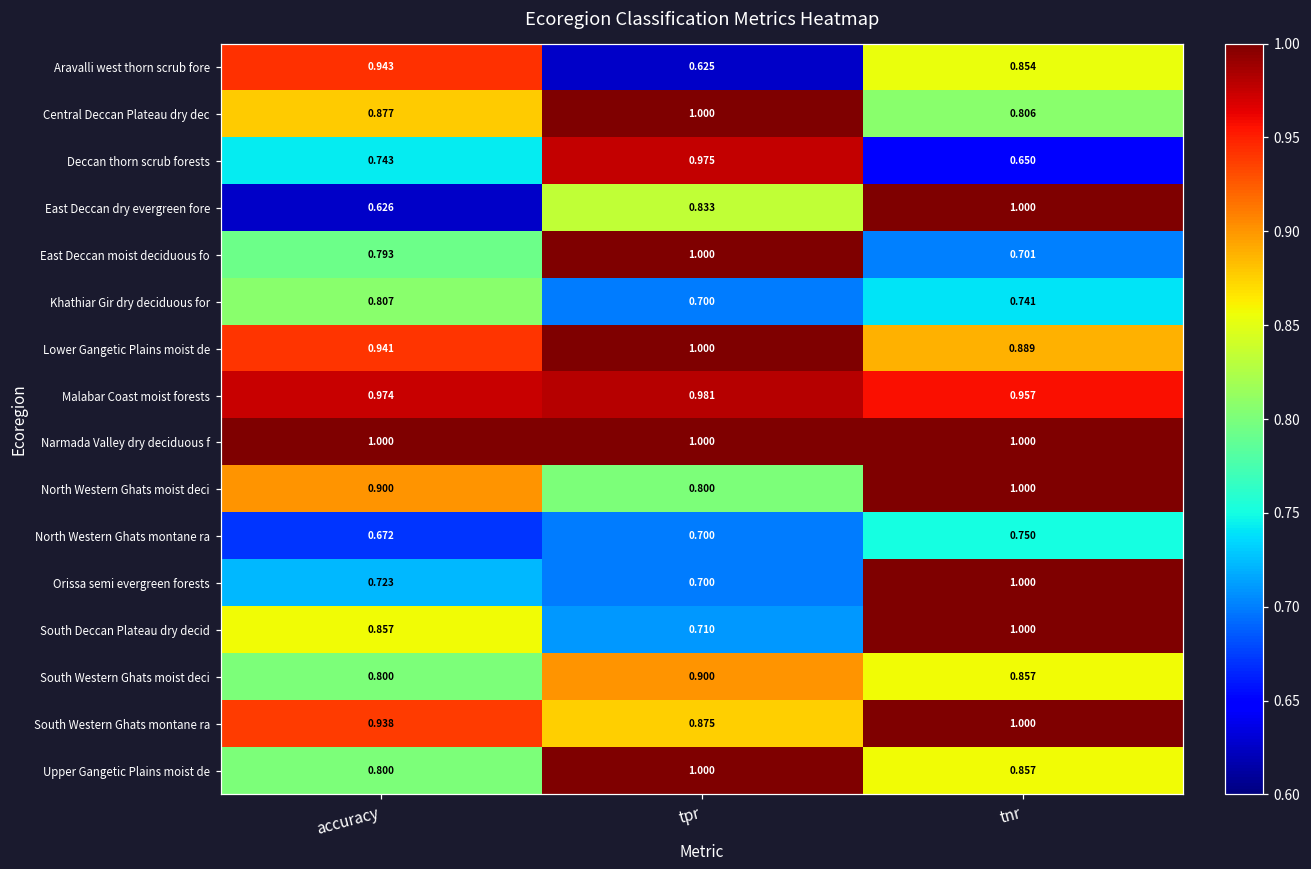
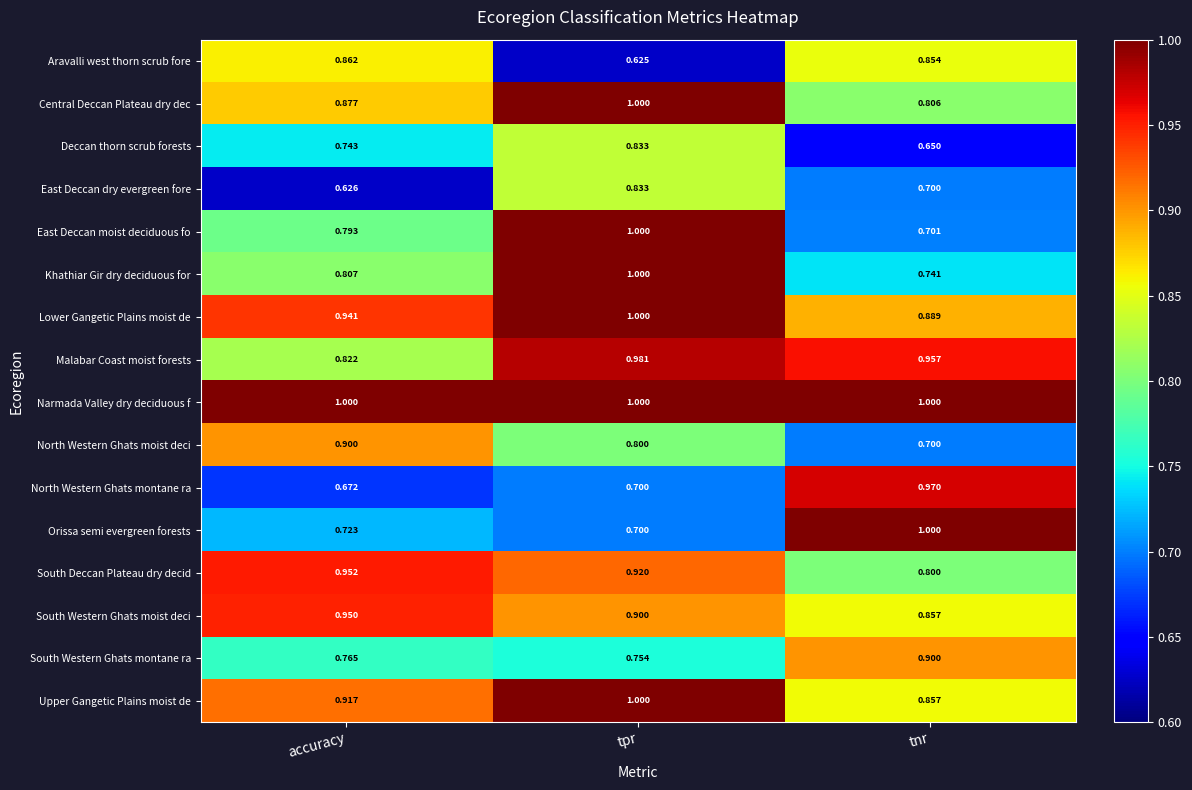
Aravalli west thorn scrub fore, accuracy: 0.943 -> 0.862
Deccan thorn scrub forests, tpr: 0.975 -> 0.833
East Deccan dry evergreen fore, tnr: 1.000 -> 0.700
Khathiar Gir dry deciduous for, tpr: 0.700 -> 1.000
Malabar Coast moist forests, accuracy: 0.974 -> 0.822
North Western Ghats moist deci, tnr: 1.000 -> 0.700
North Western Ghats montane ra, tnr: 0.750 -> 0.970
South Deccan Plateau dry decid, accuracy: 0.857 -> 0.952
South Deccan Plateau dry decid, tpr: 0.710 -> 0.920
South Deccan Plateau dry decid, tnr: 1.000 -> 0.800
South Western Ghats moist deci, accuracy: 0.800 -> 0.950
South Western Ghats montane ra, accuracy: 0.938 -> 0.765
South Western Ghats montane ra, tpr: 0.875 -> 0.754
South Western Ghats montane ra, tnr: 1.000 -> 0.900
Upper Gangetic Plains moist de, accuracy: 0.800 -> 0.917
